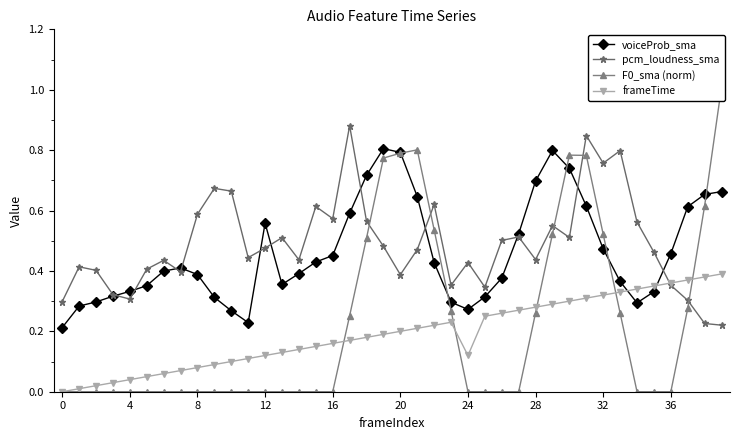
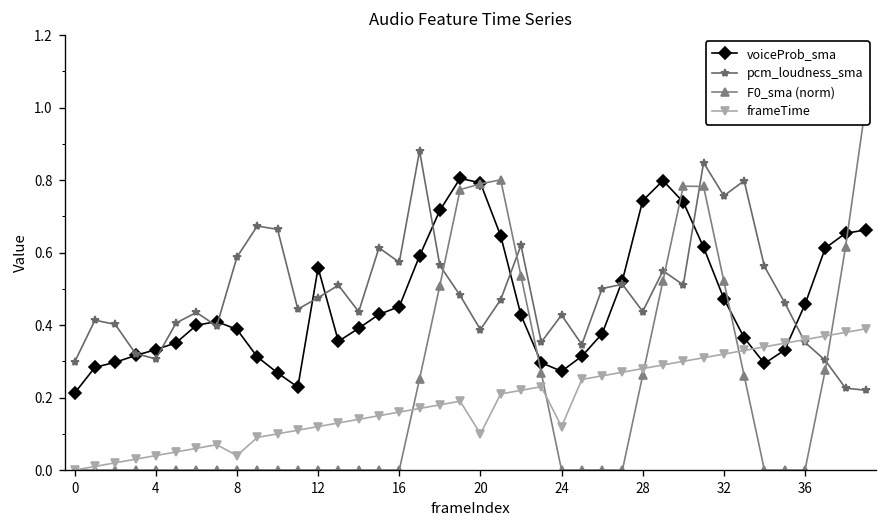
frameTime, 8: 0.08 -> 0.04
frameTime, 20: 0.2 -> 0.1
voiceProb_sma, 28: 0.70 -> 0.74
